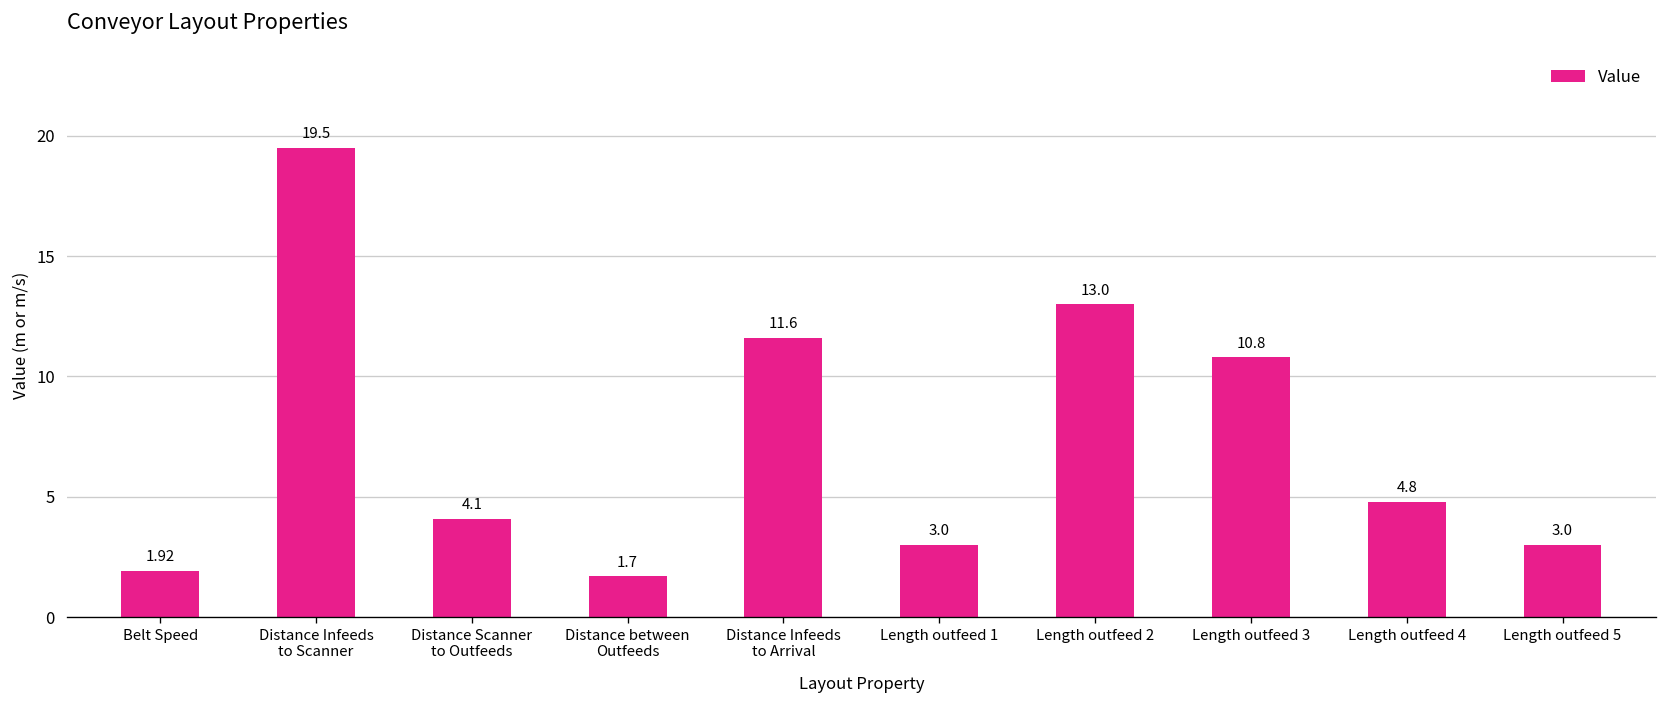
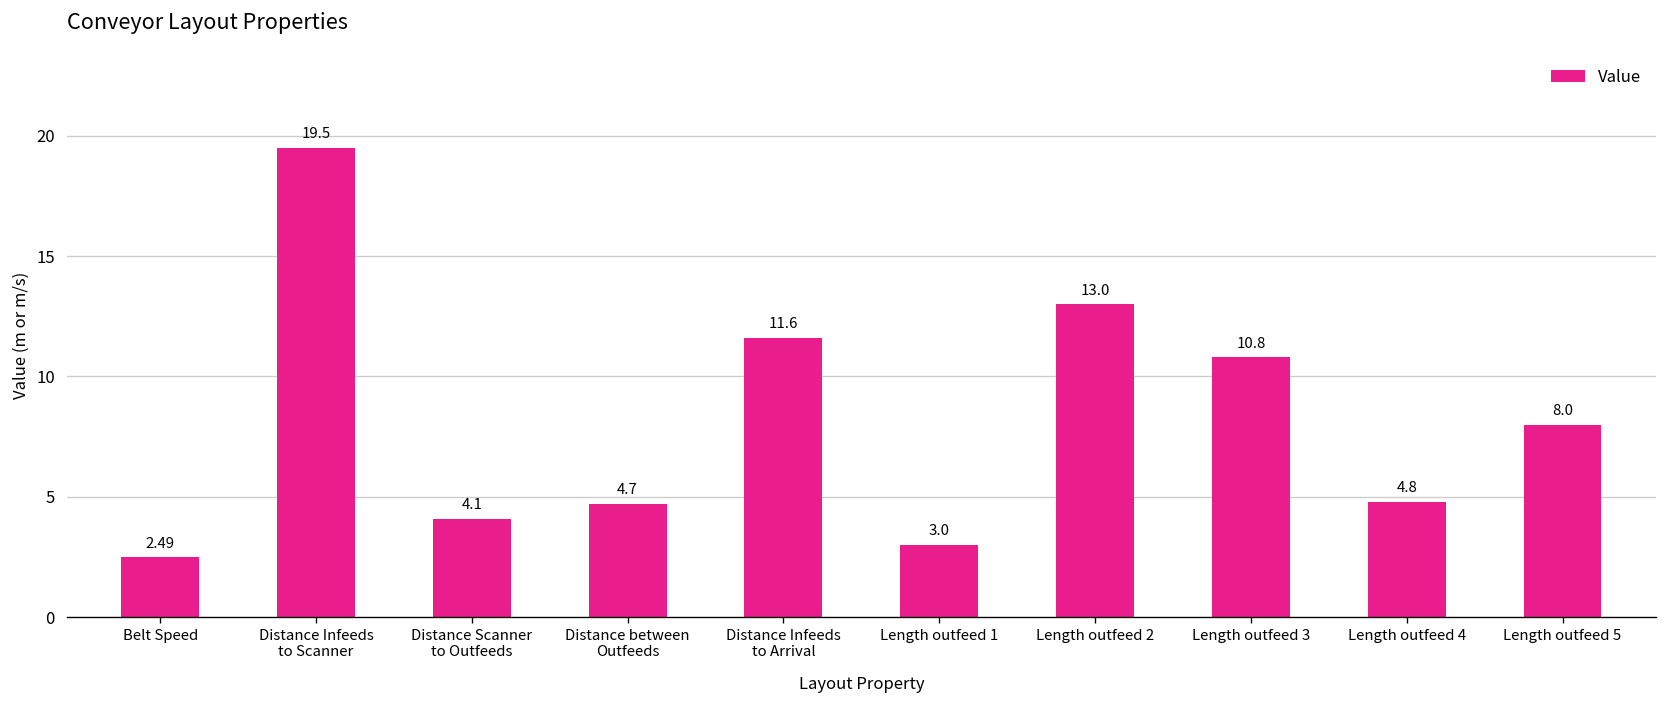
Belt Speed: 1.92 -> 2.49
Distance between Outfeeds: 1.7 -> 4.7
Length outfeed 5: 3.0 -> 8.0
